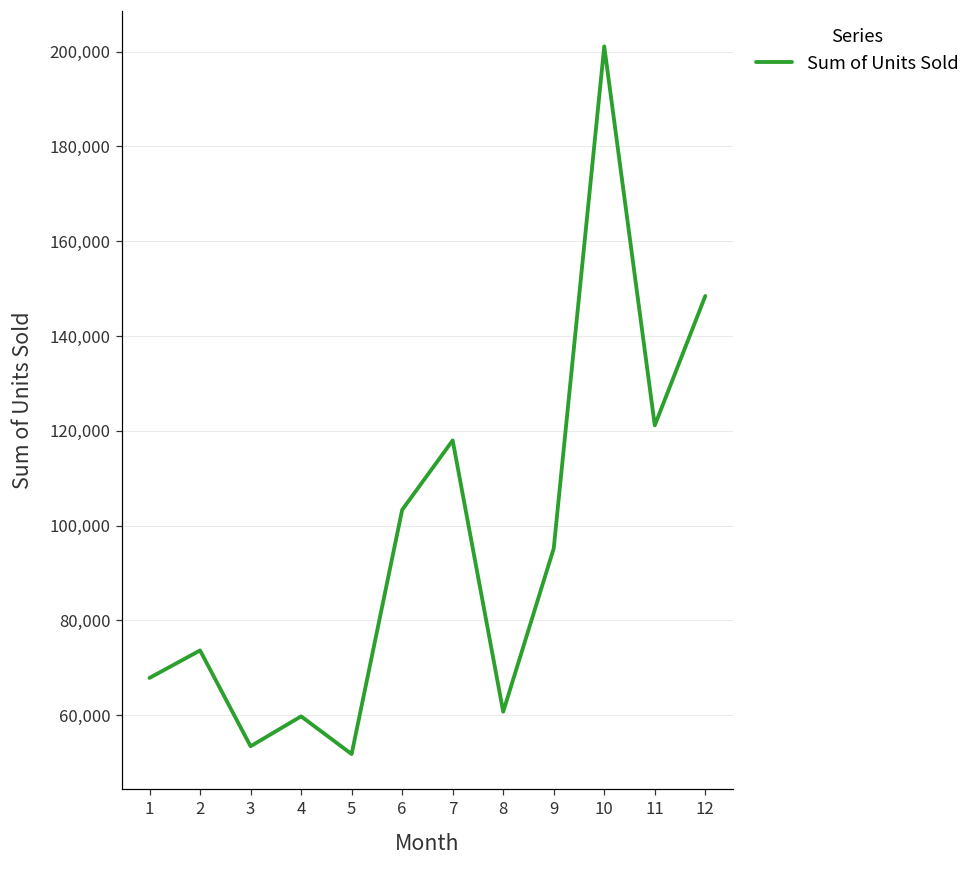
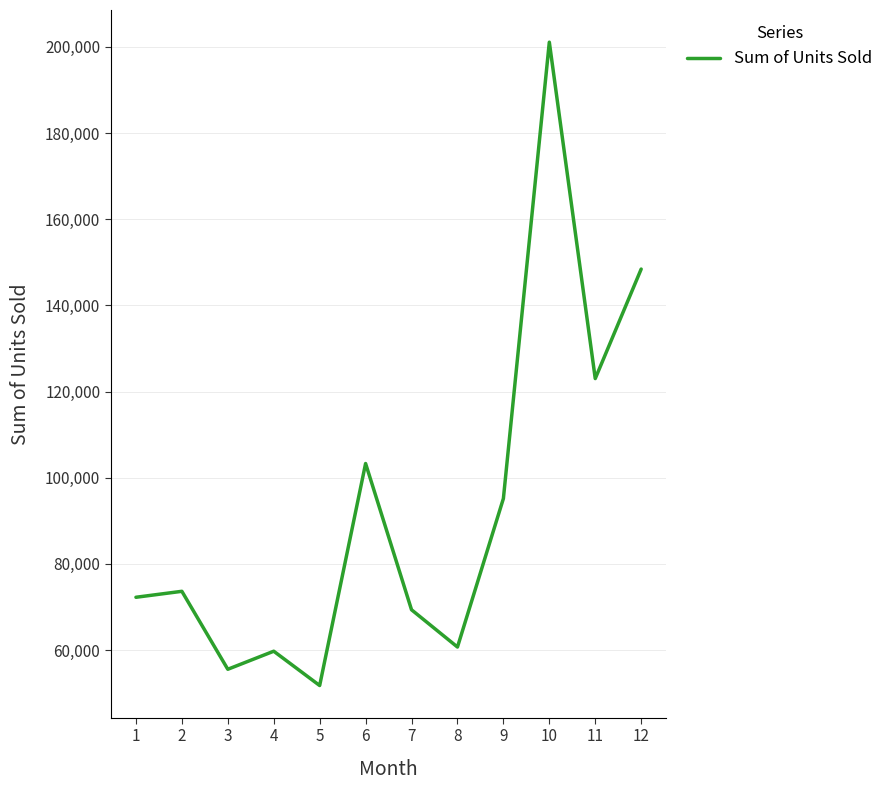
1: 68,000 -> 72,000
3: 53,000 -> 56,000
7: 118,000 -> 69,000
11: 121,000 -> 123,000
